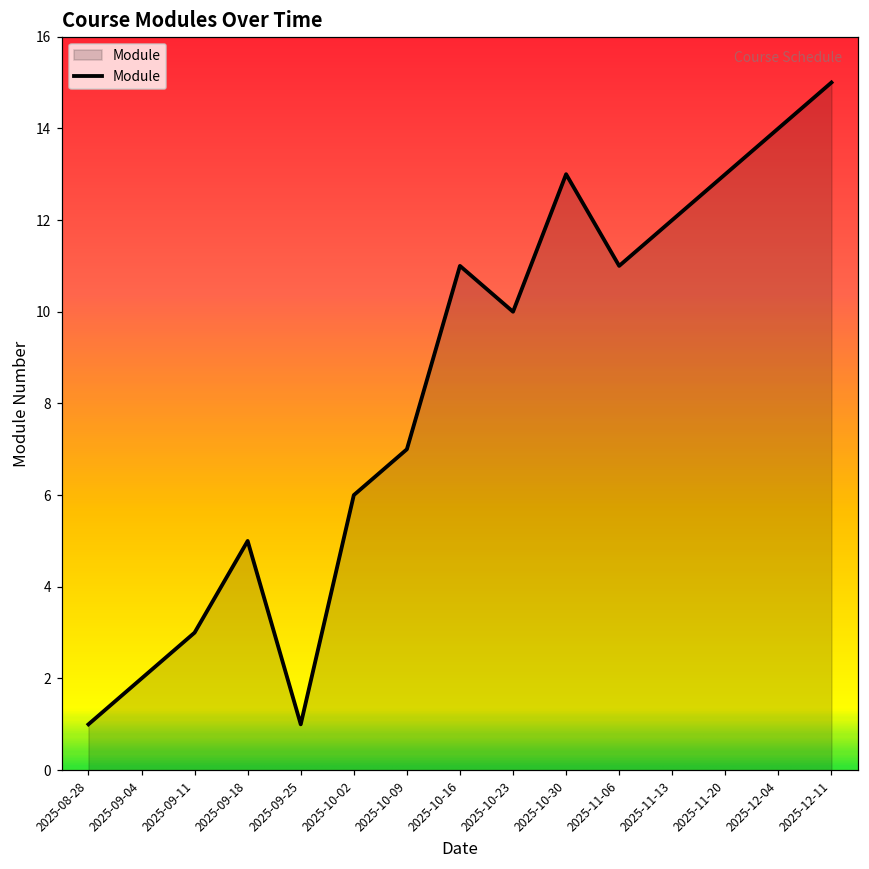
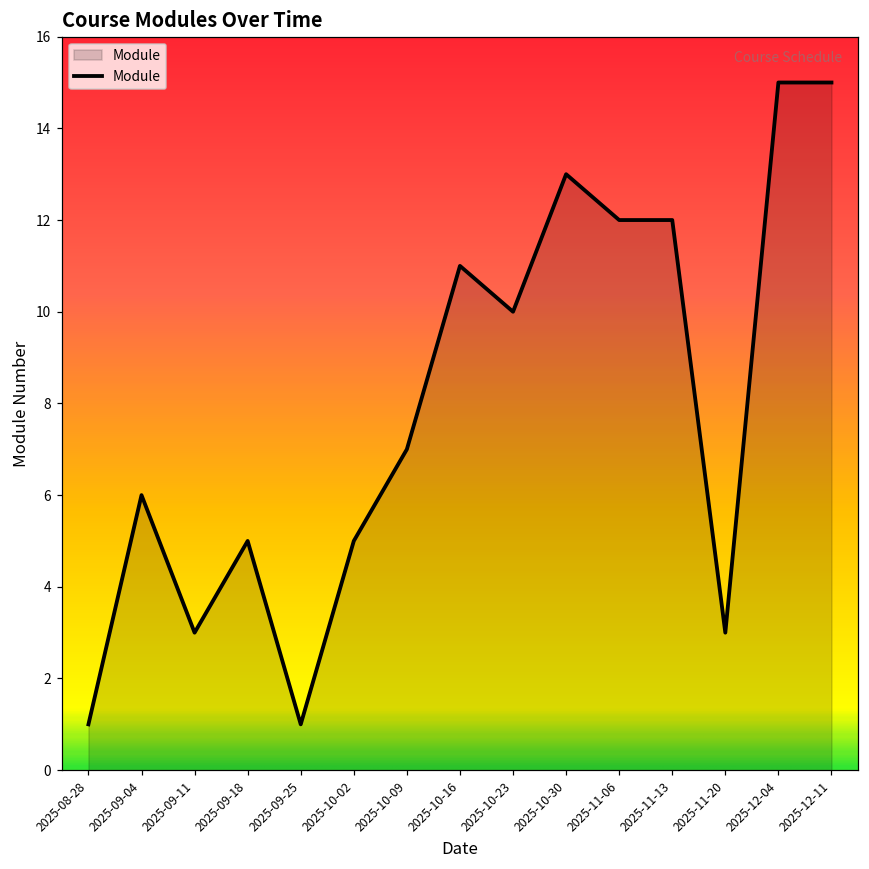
2025-09-04: 2 -> 6
2025-10-02: 6 -> 5
2025-11-06: 11 -> 12
2025-11-20: 13 -> 3
2025-12-04: 14 -> 15
